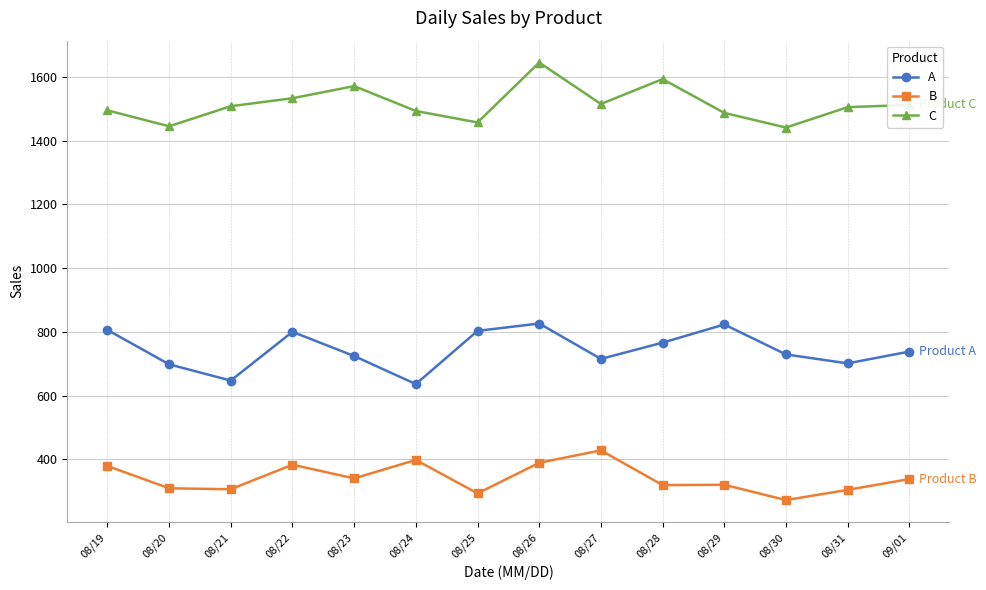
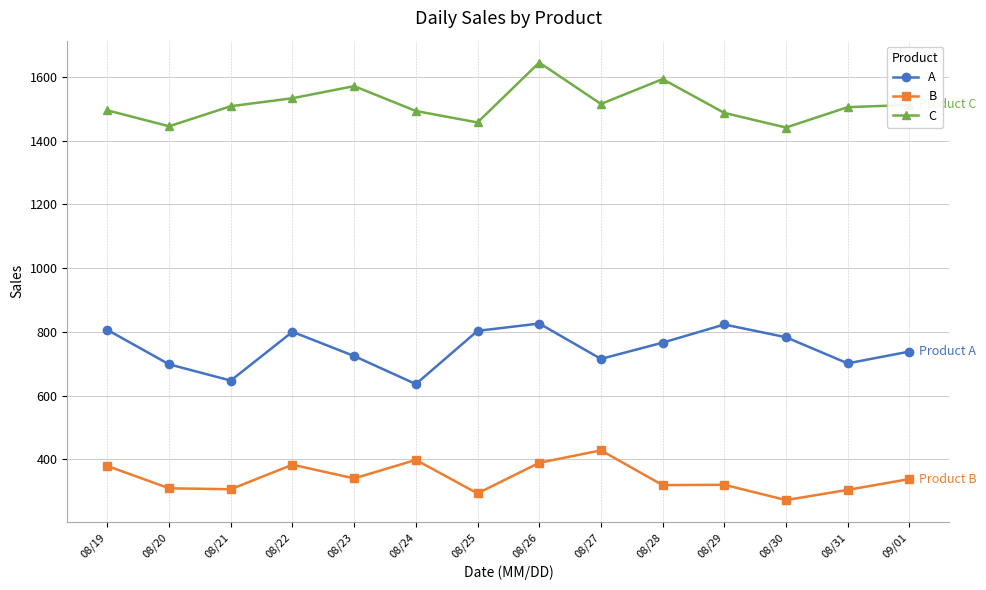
A, 08/30: 730 -> 780
